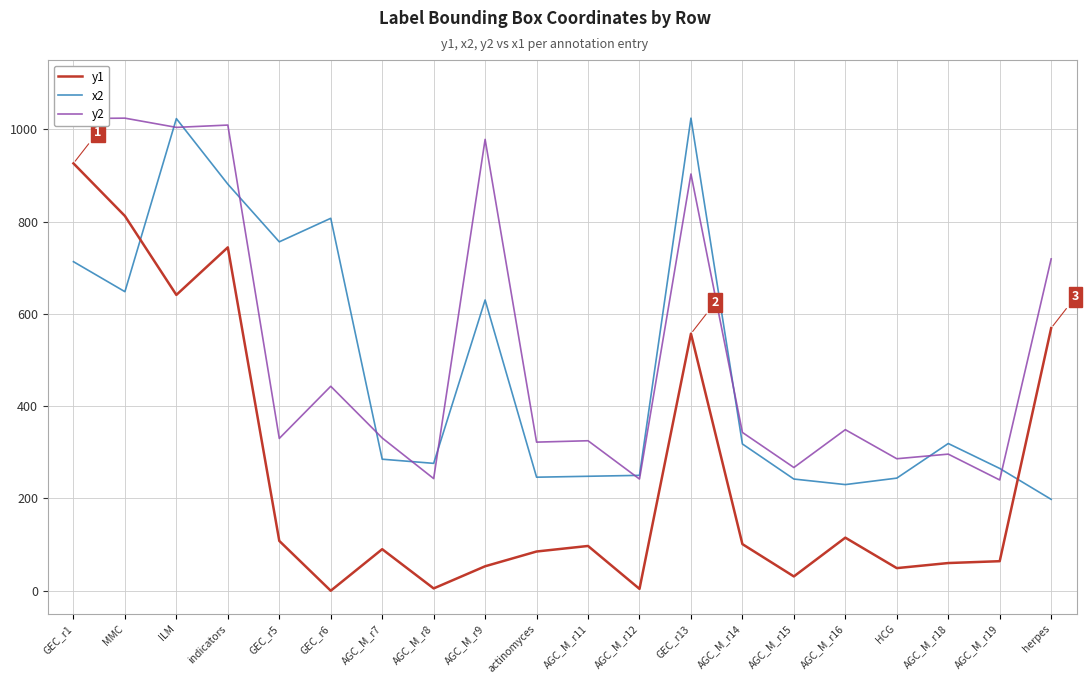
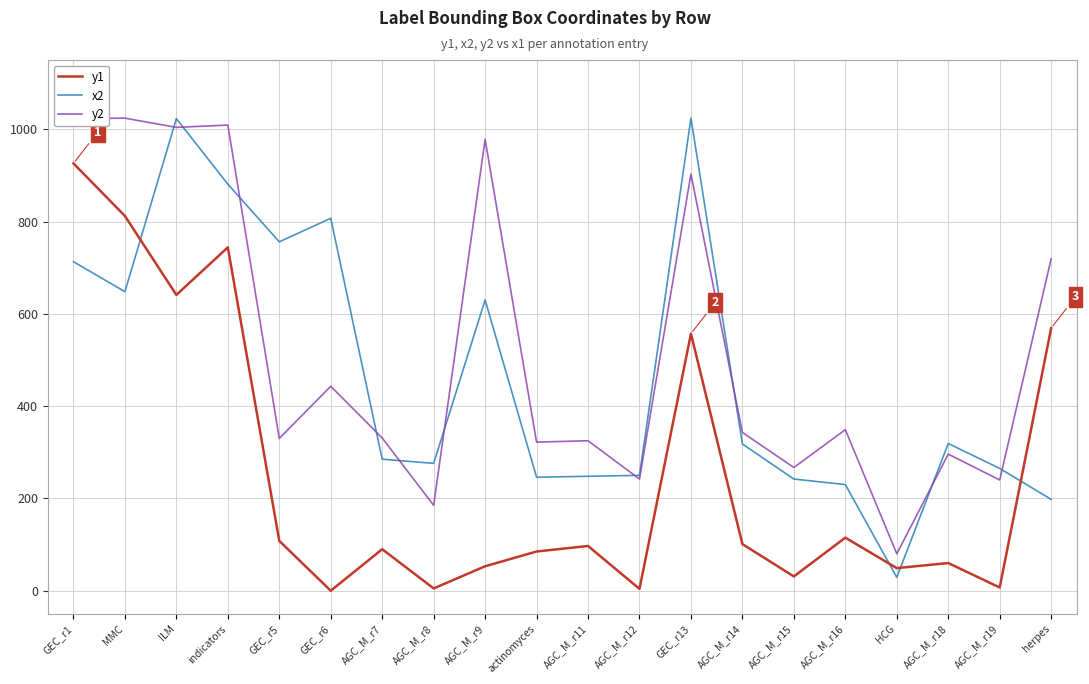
y2, AGC_M_r8: 240 -> 190
x2, HCG: 240 -> 30
y2, HCG: 290 -> 80
y1, AGC_M_r19: 60 -> 10
